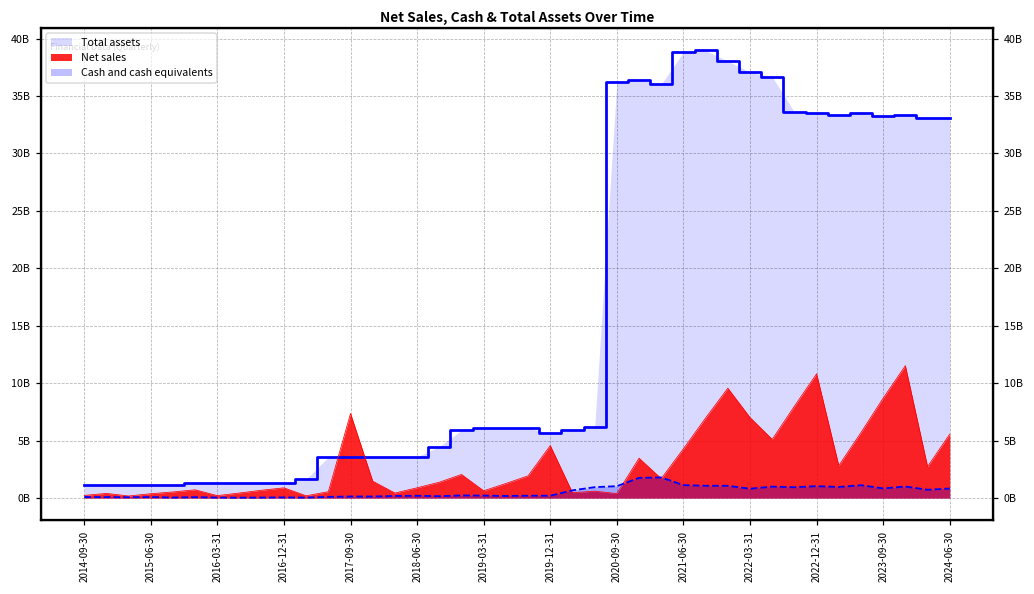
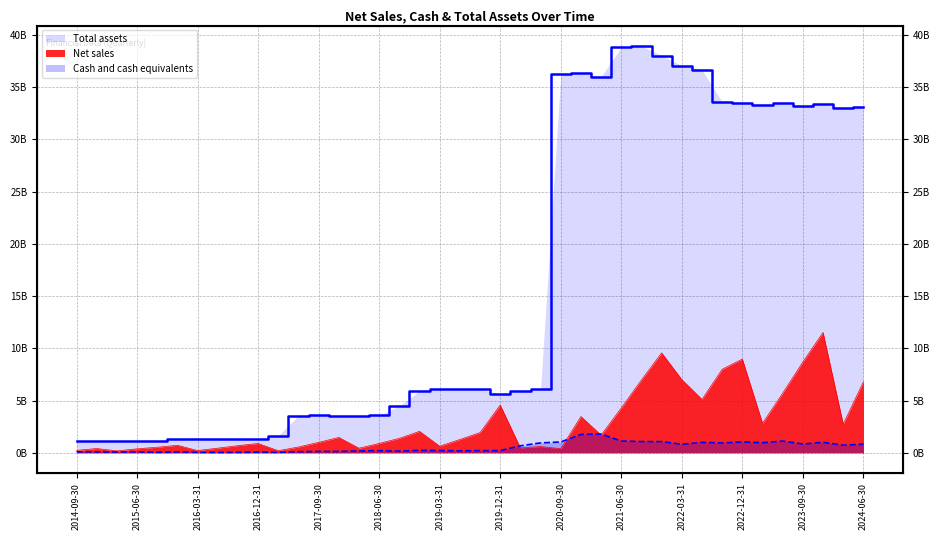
Net sales, 2017-09-30: 7400000000 -> 1000000000
Net sales, 2022-12-31: 10800000000 -> 9000000000
Net sales, 2024-06-30: 5600000000 -> 6800000000
